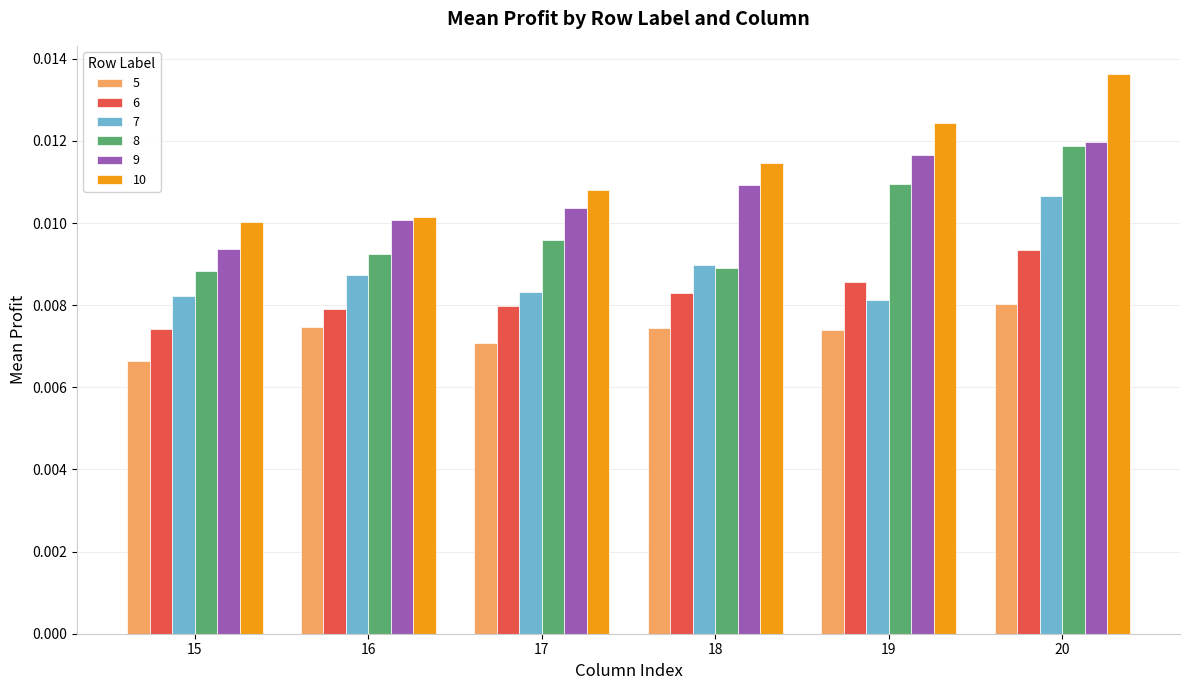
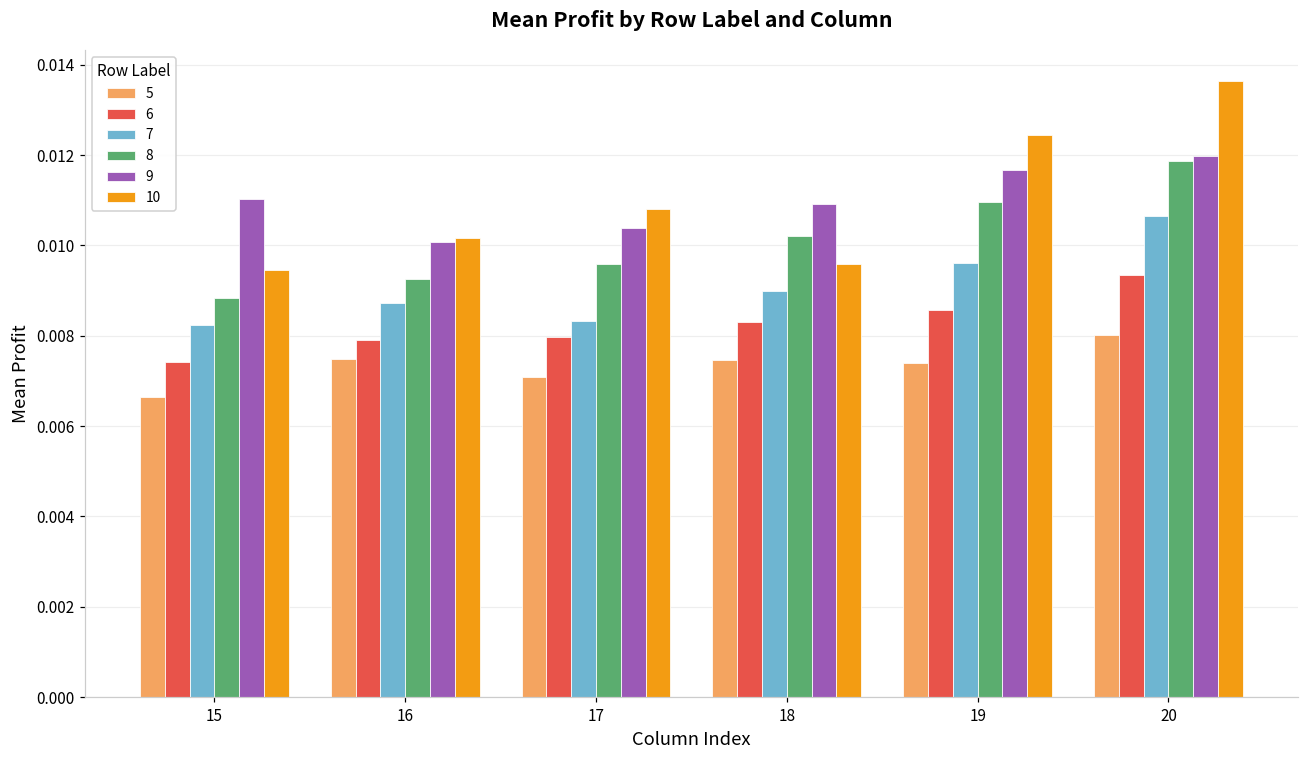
9, 15: 0.0094 -> 0.0110
10, 15: 0.0100 -> 0.0094
8, 18: 0.0089 -> 0.0102
10, 18: 0.0115 -> 0.0096
7, 19: 0.0081 -> 0.0096
